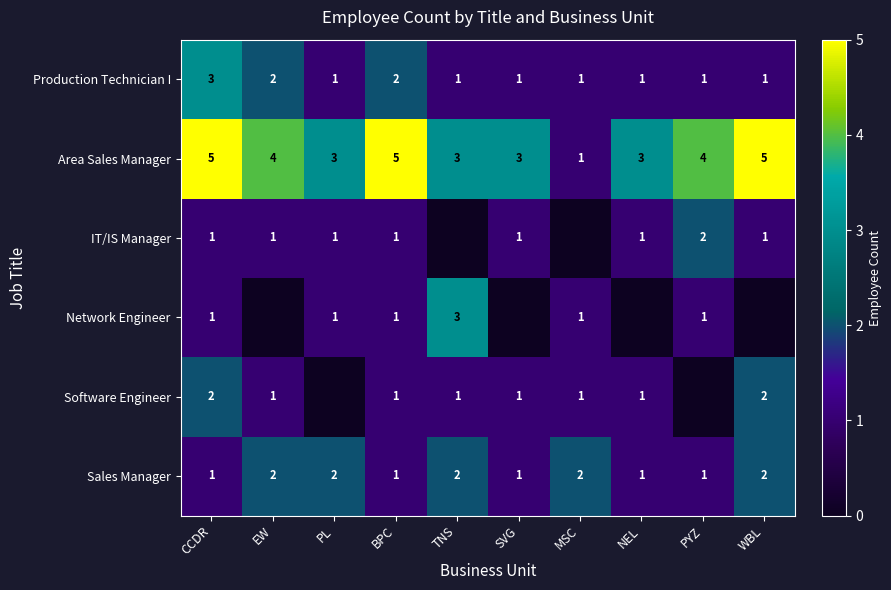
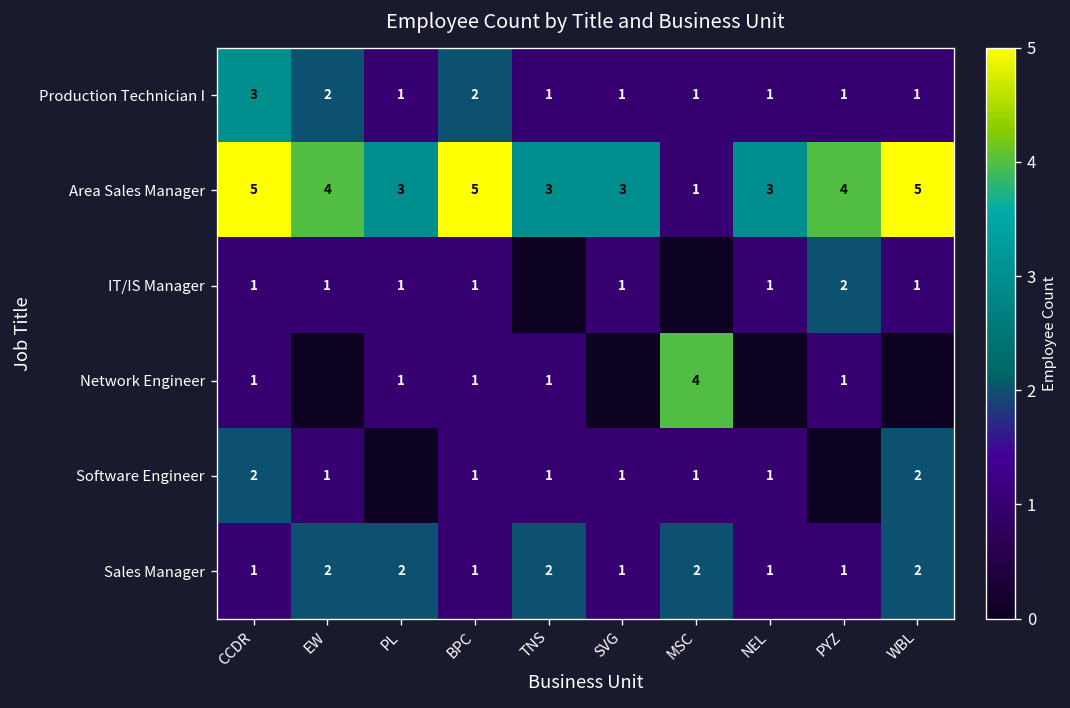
Network Engineer, TNS: 3 -> 1
Network Engineer, MSC: 1 -> 4
